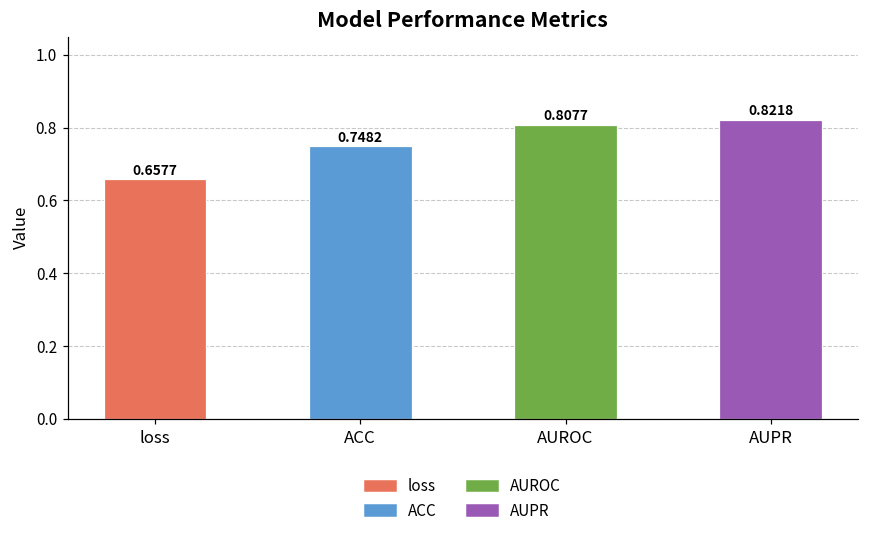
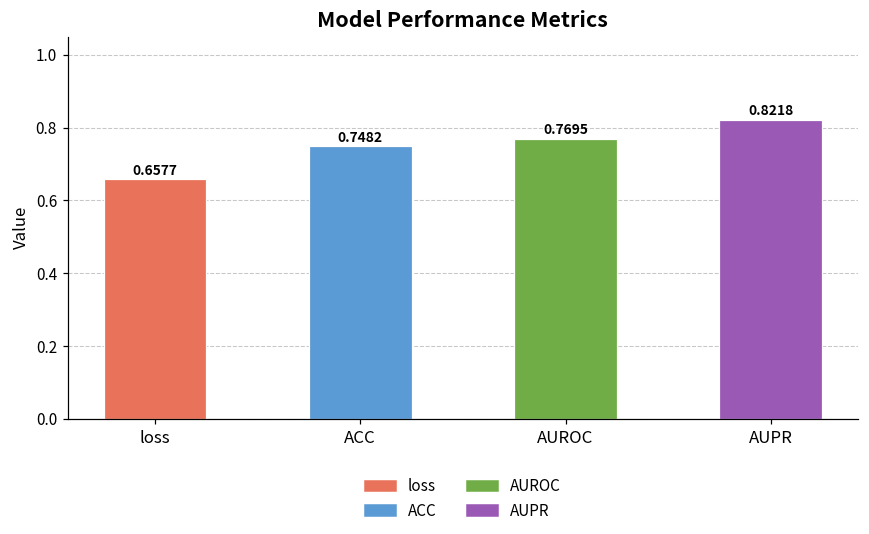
AUROC: 0.8077 -> 0.7695
